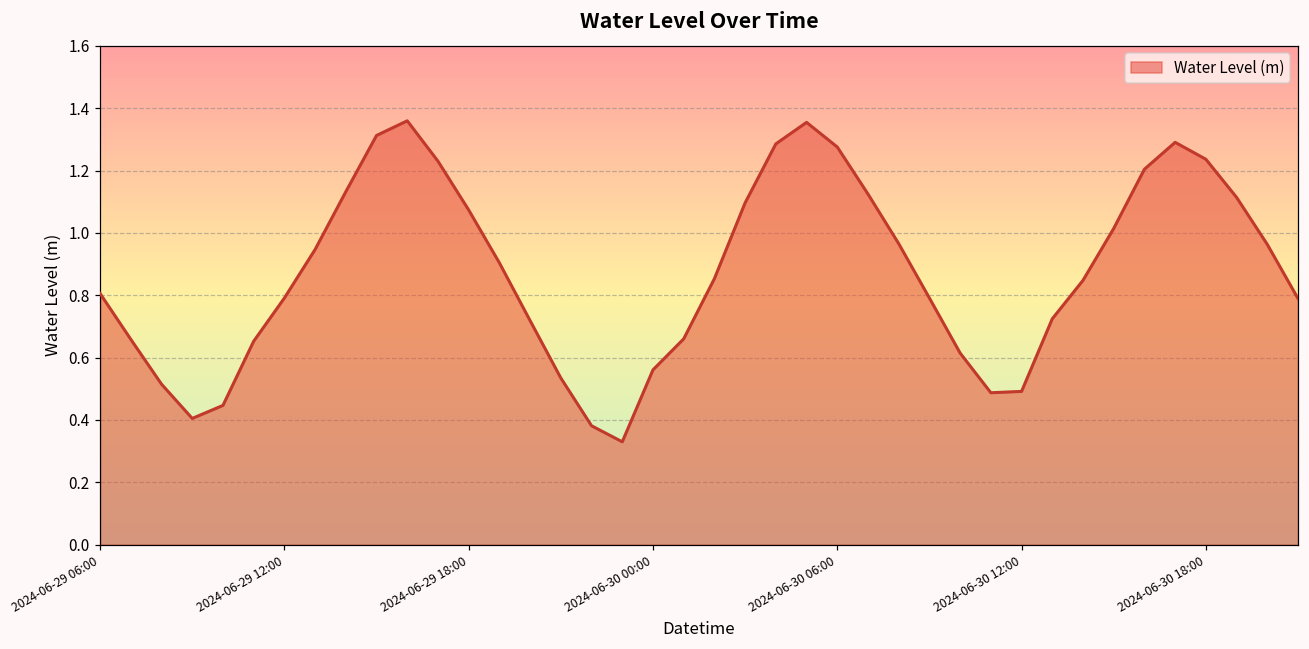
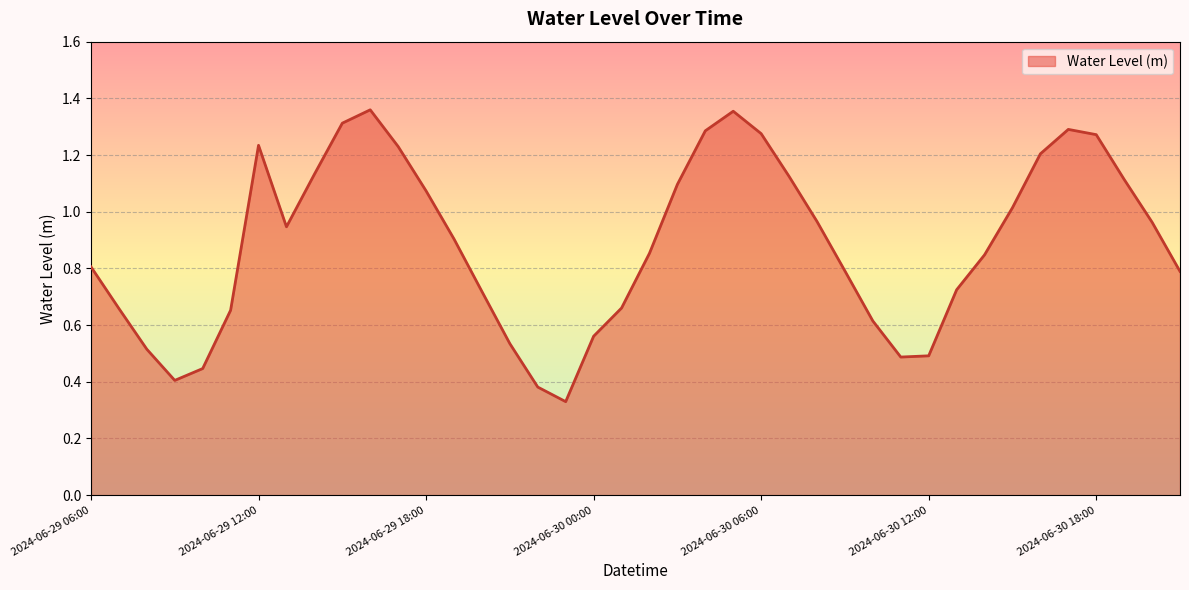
2024-06-29 12:00: 0.79 -> 1.23
2024-06-30 18:00: 1.24 -> 1.27
